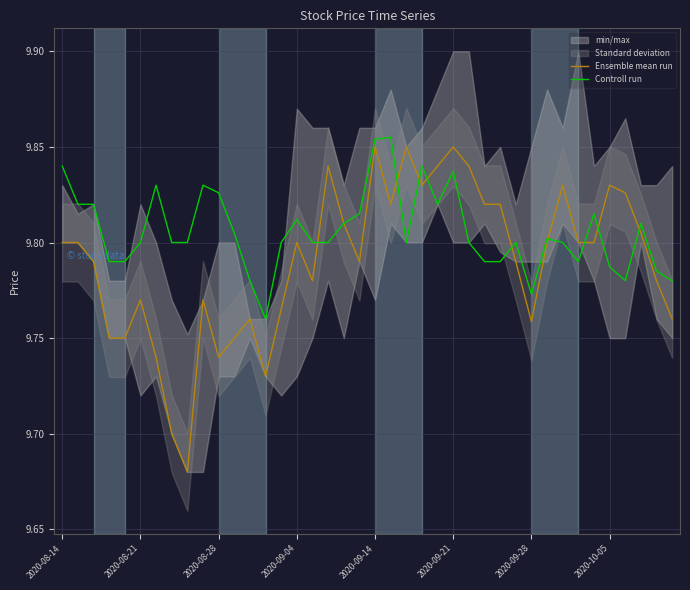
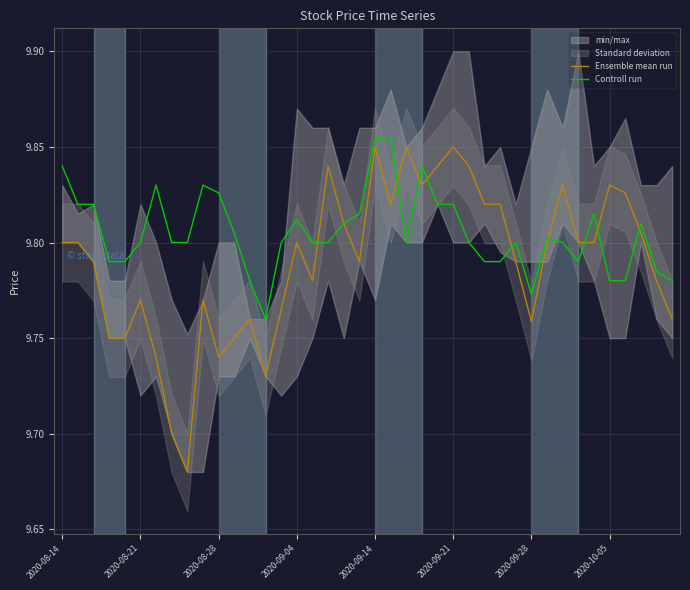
Controll run, 2020-09-21: 9.837 -> 9.820
Controll run, 2020-10-05: 9.787 -> 9.780
